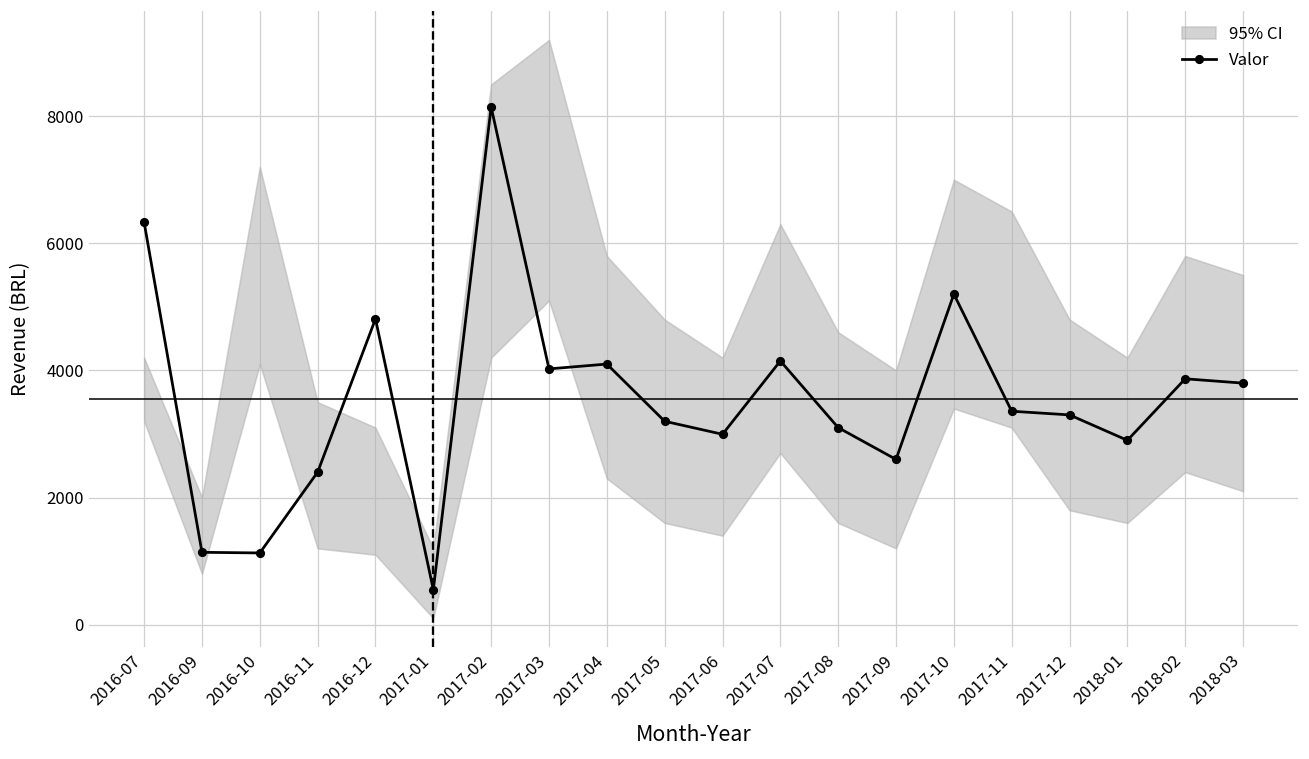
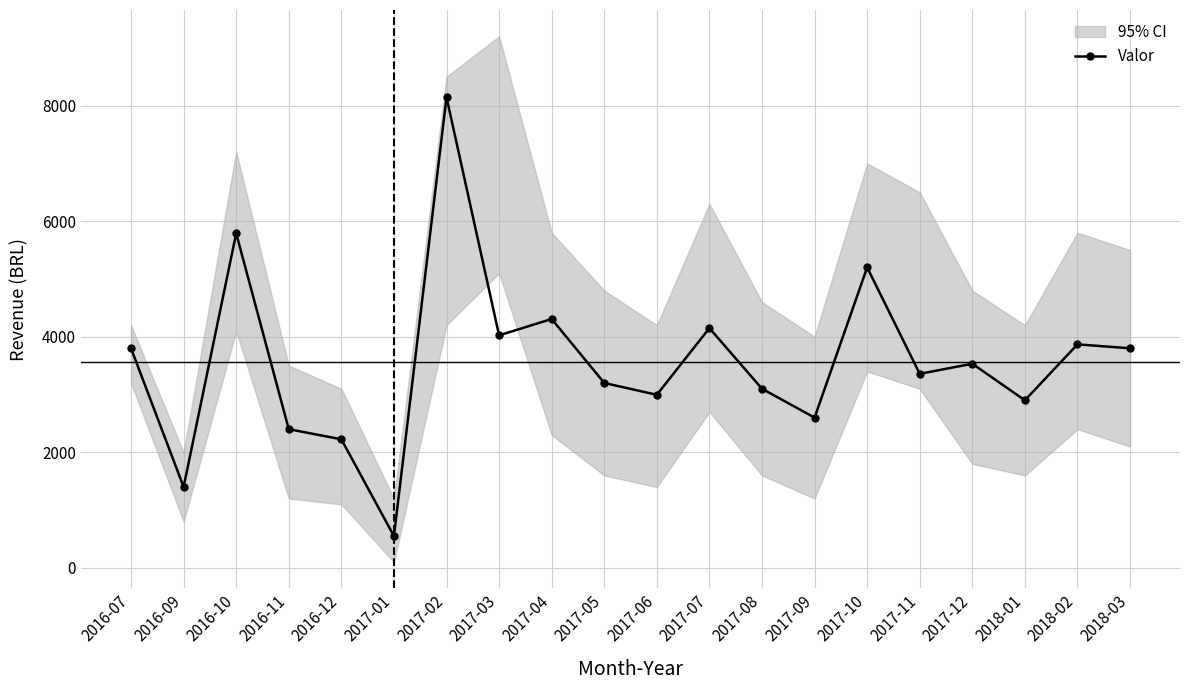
Valor, 2016-07: 6300 -> 3800
Valor, 2016-09: 1100 -> 1400
Valor, 2016-10: 1100 -> 5800
Valor, 2016-12: 4800 -> 2200
Valor, 2017-04: 4100 -> 4300
Valor, 2017-12: 3300 -> 3500
